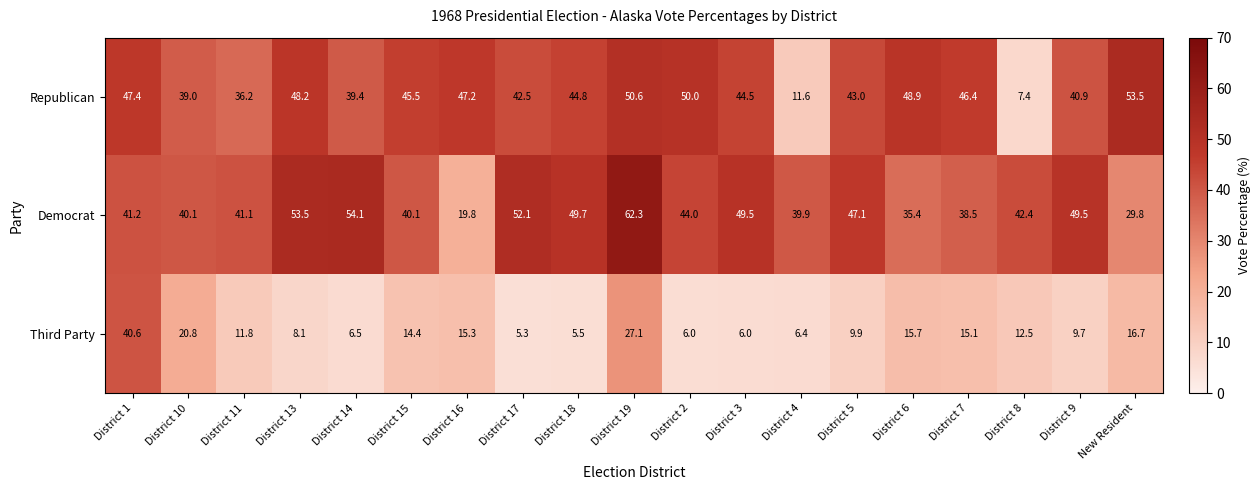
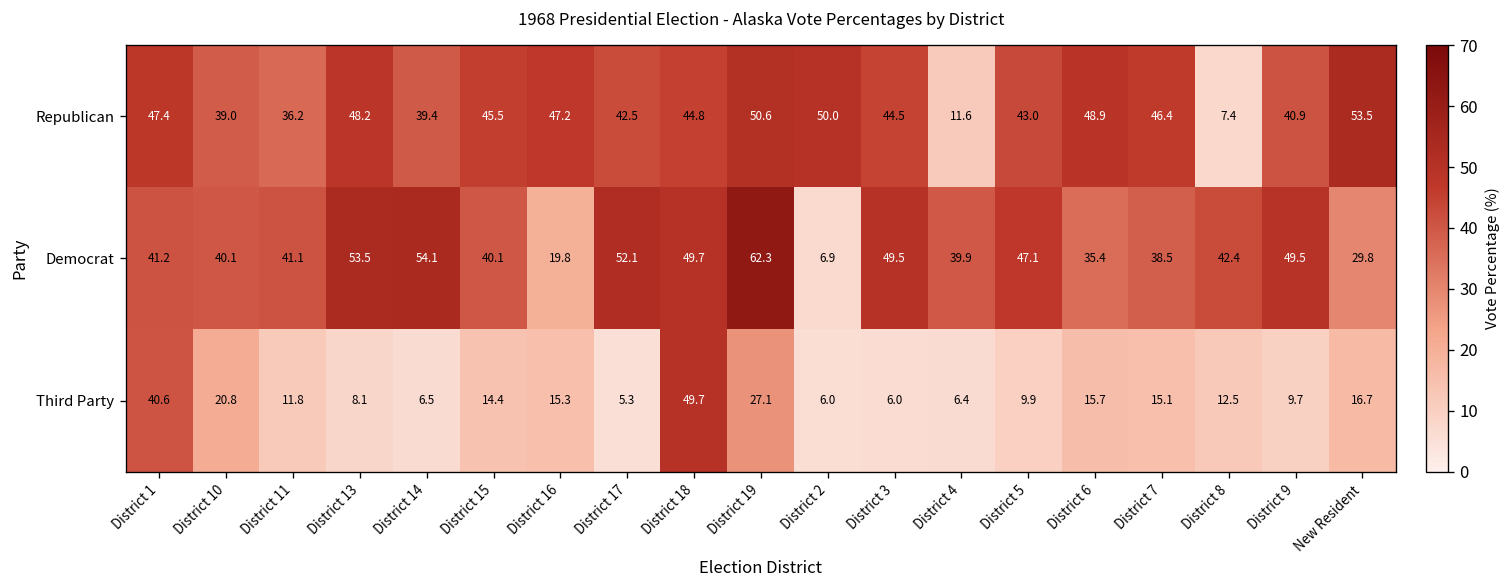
Democrat, District 2: 44.0 -> 6.9
Third Party, District 18: 5.5 -> 49.7
